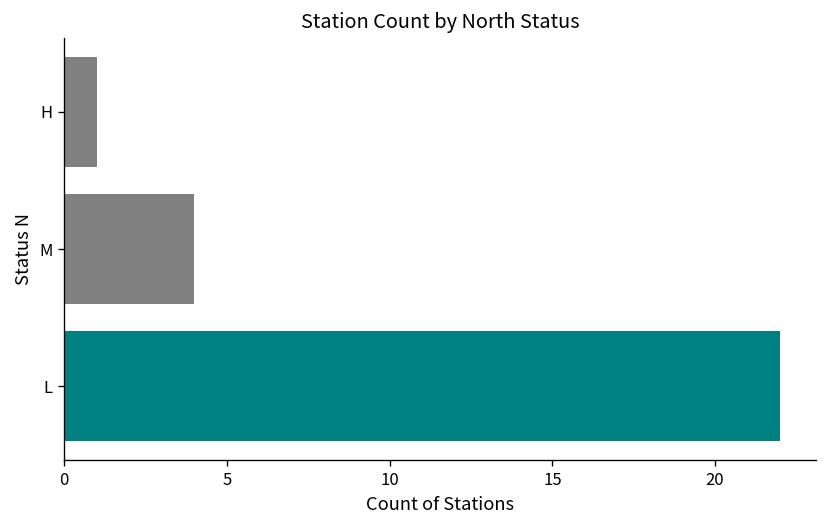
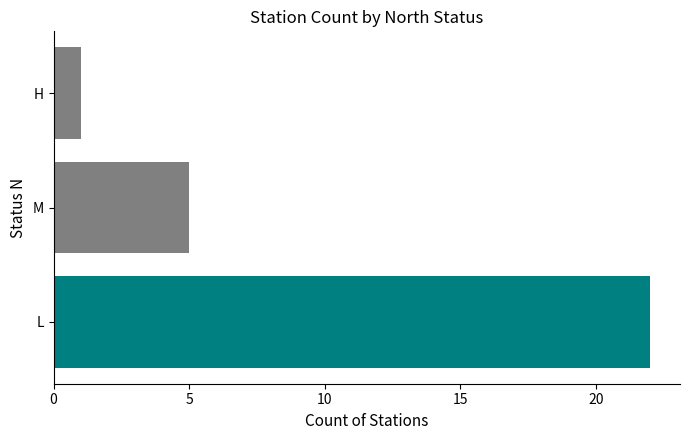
M: 4 -> 5
